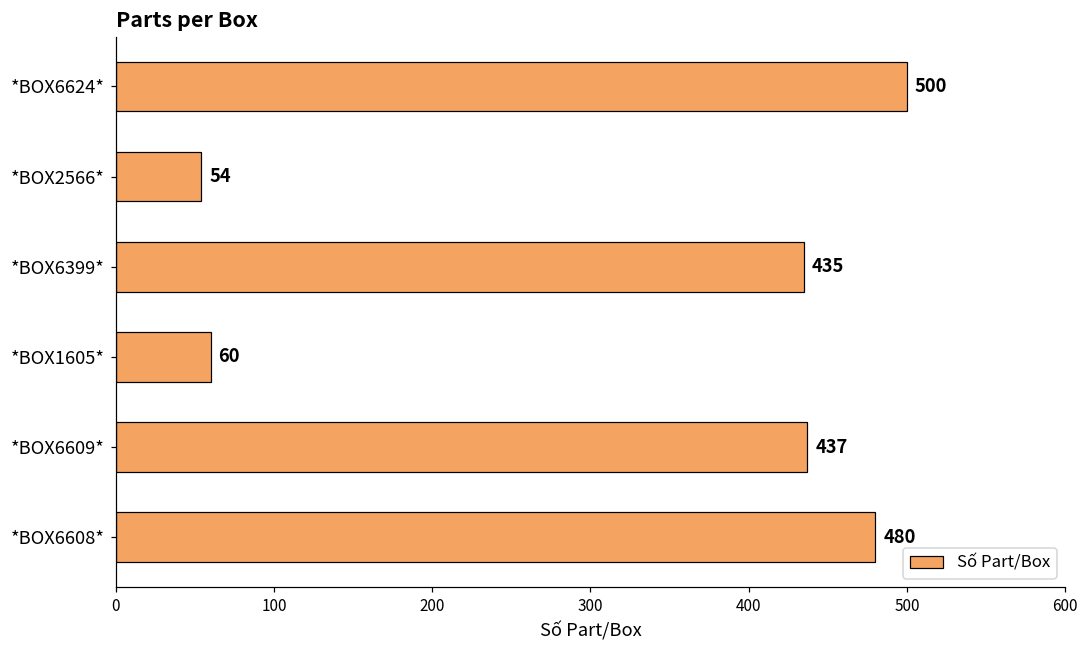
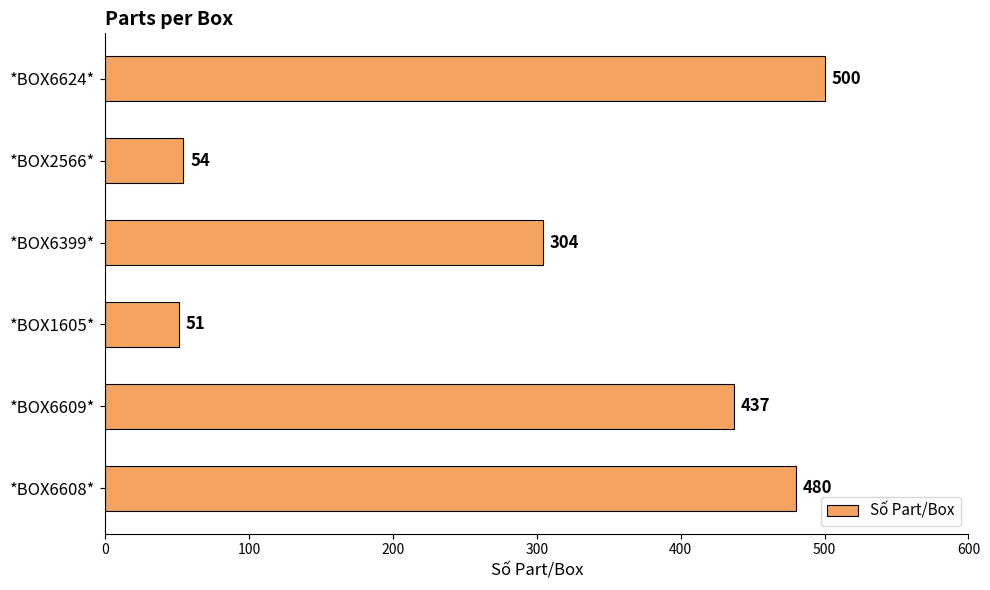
*BOX6399*: 435 -> 304
*BOX1605*: 60 -> 51
